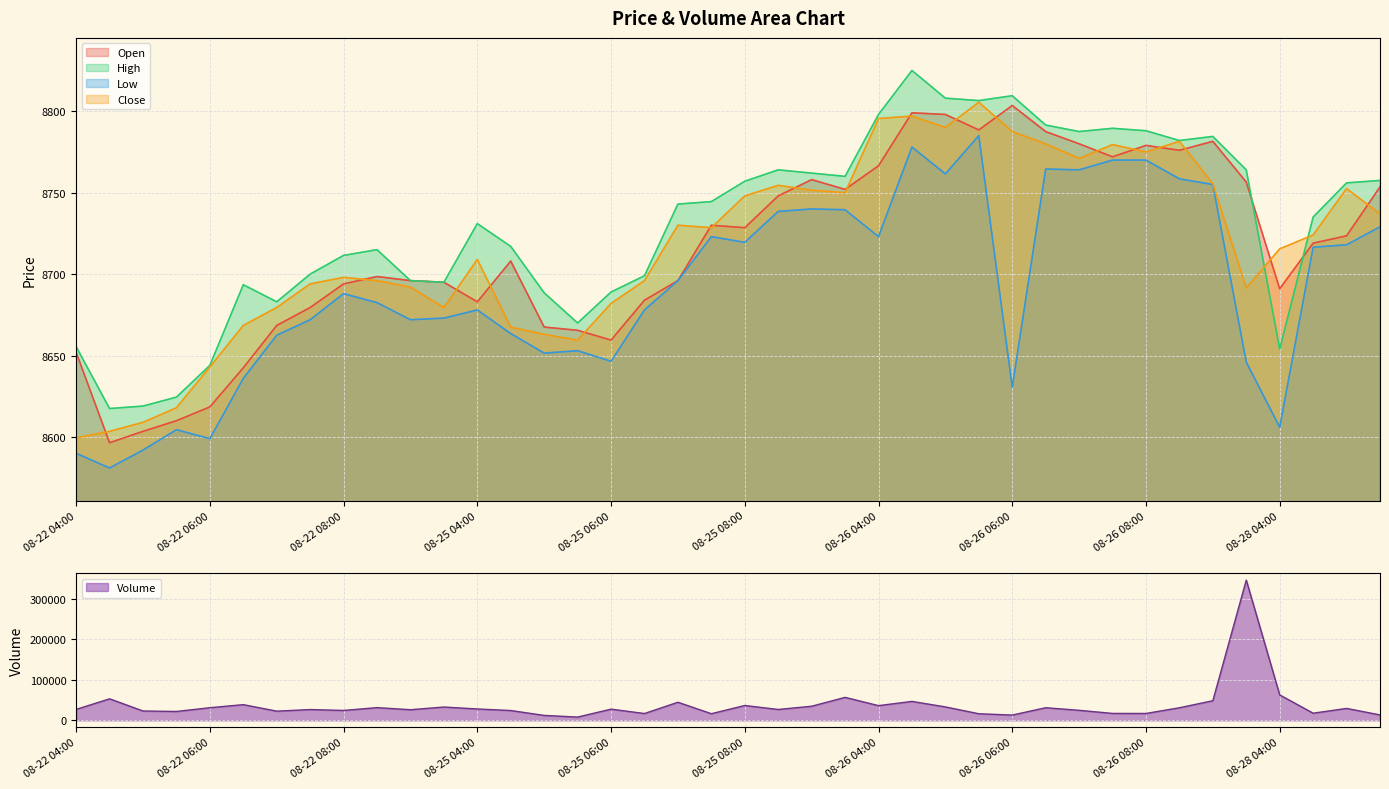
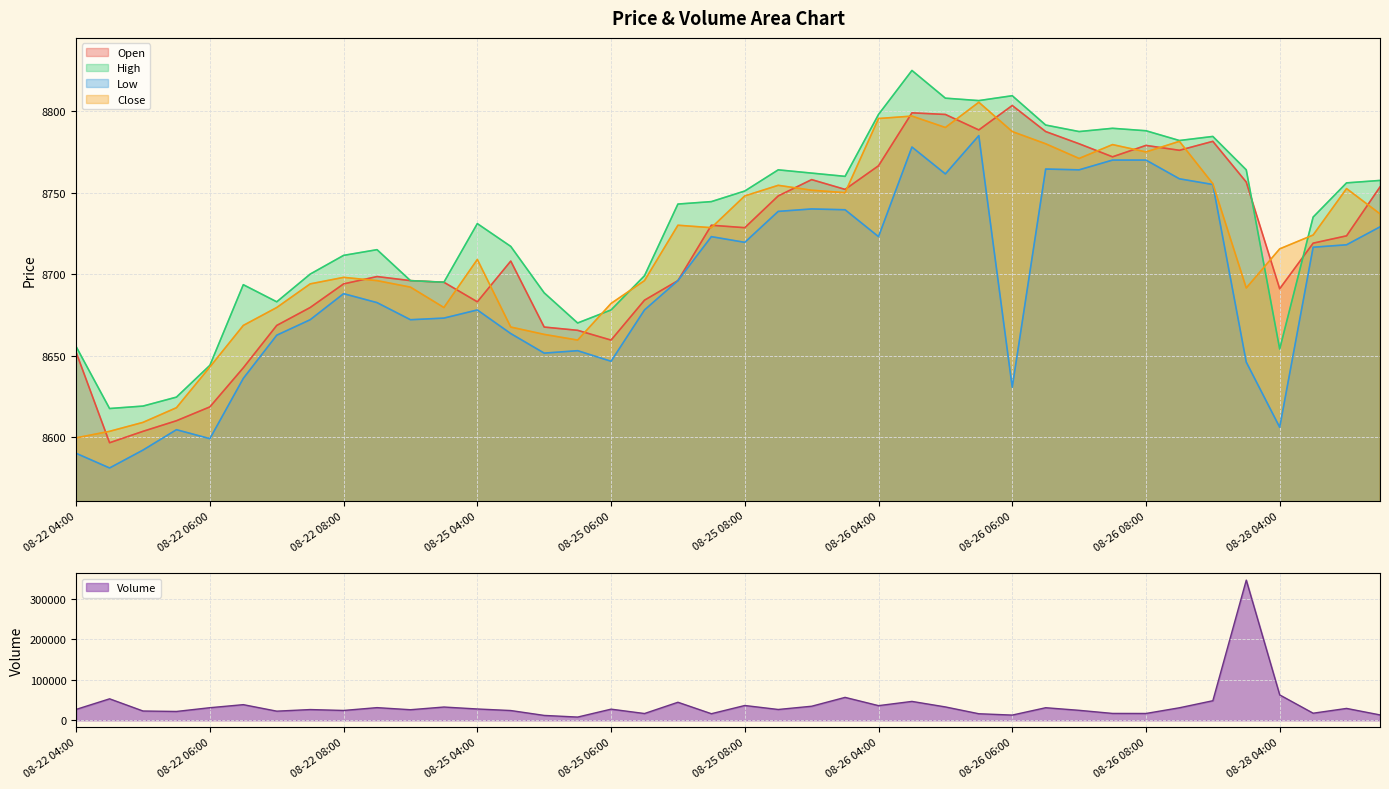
Price & Volume Area Chart, High, 08-25 06:00: 8689 -> 8678
Price & Volume Area Chart, High, 08-25 08:00: 8757 -> 8751
